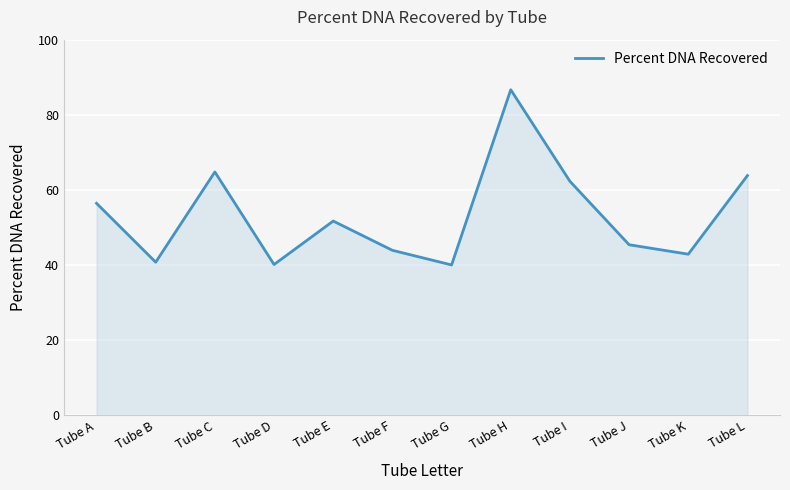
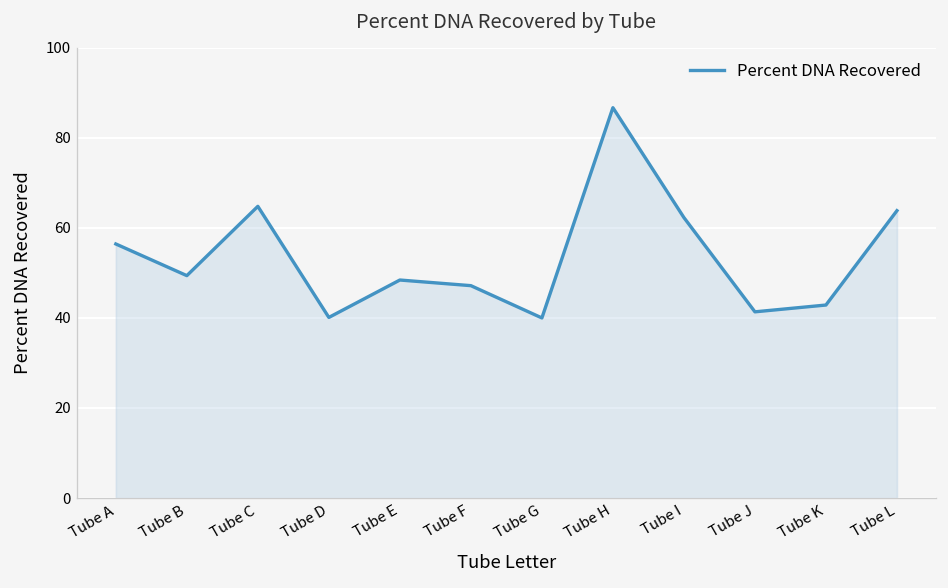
Tube B: 41 -> 49
Tube E: 52 -> 48
Tube F: 44 -> 47
Tube J: 45 -> 41
